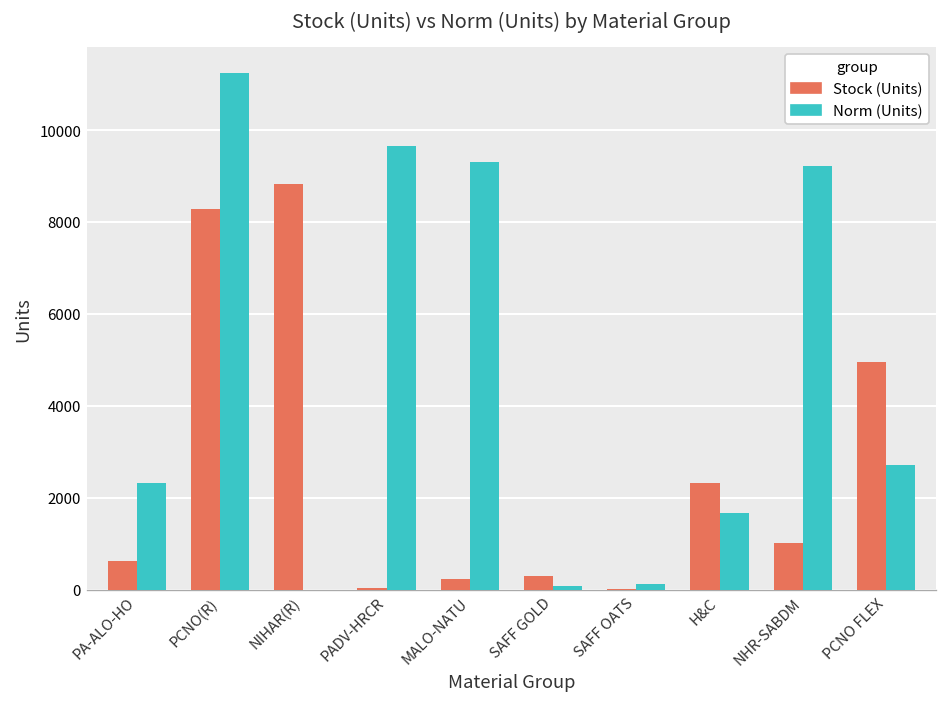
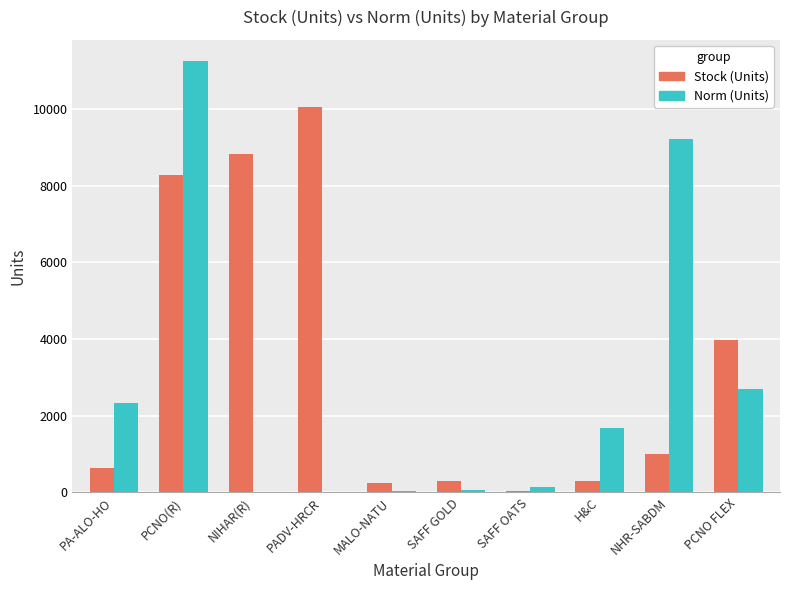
Stock (Units), PADV-HRCR: 0 -> 10000
Norm (Units), PADV-HRCR: 9700 -> 0
Norm (Units), MALO-NATU: 9300 -> 0
Stock (Units), H&C: 2300 -> 300
Stock (Units), PCNO FLEX: 5000 -> 4000
